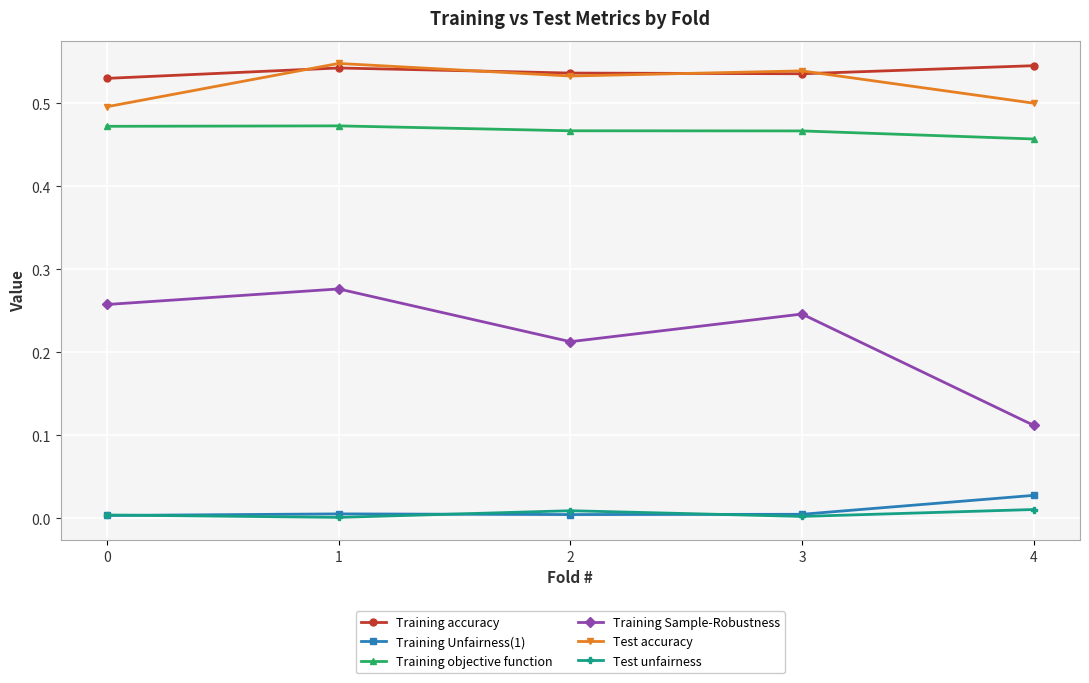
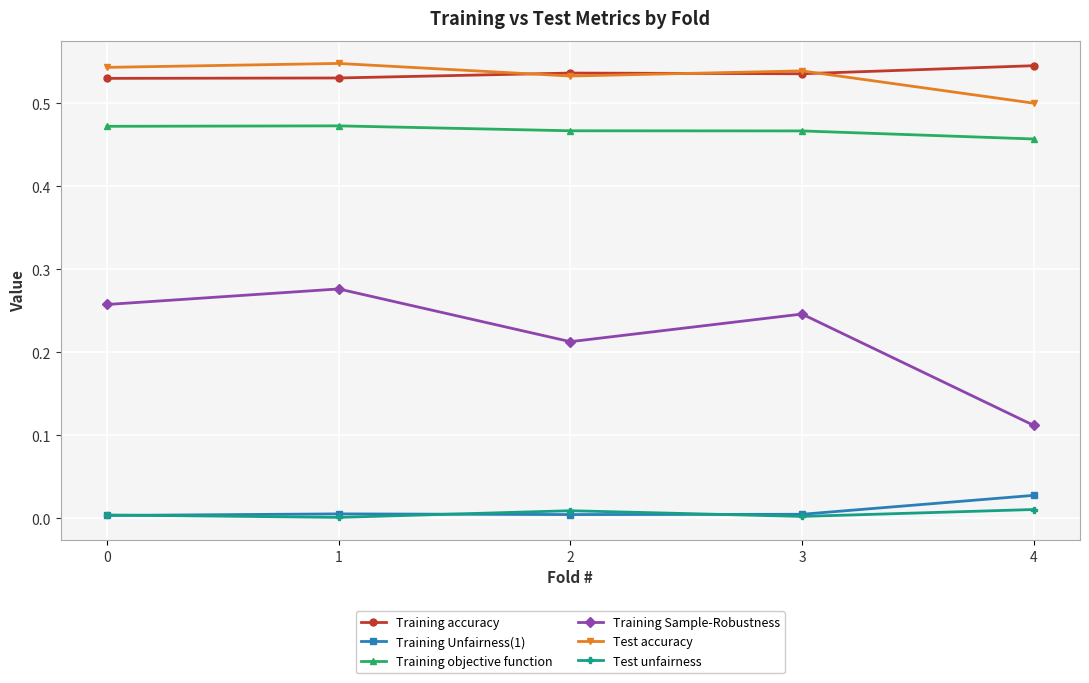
Test accuracy, 0: 0.50 -> 0.54
Training accuracy, 1: 0.54 -> 0.53
